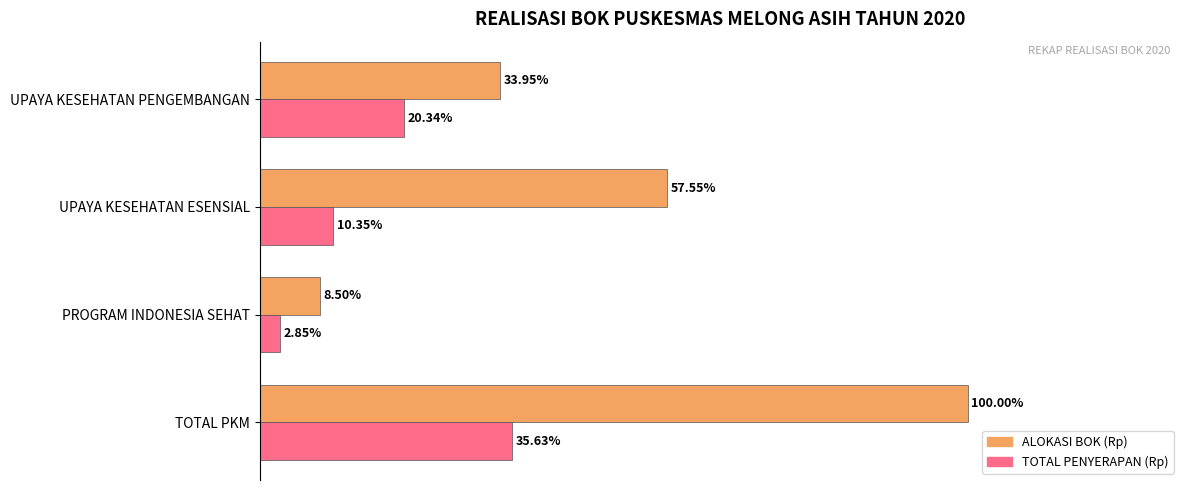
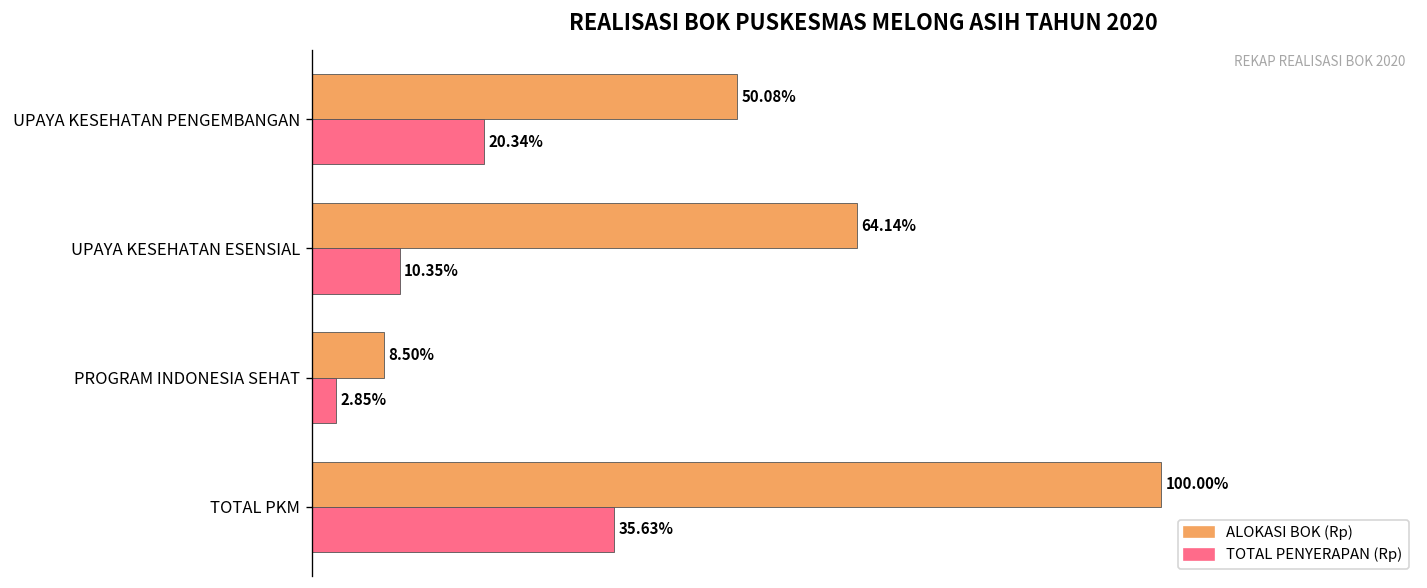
ALOKASI BOK (Rp), UPAYA KESEHATAN PENGEMBANGAN: 33.95% -> 50.08%
ALOKASI BOK (Rp), UPAYA KESEHATAN ESENSIAL: 57.55% -> 64.14%
